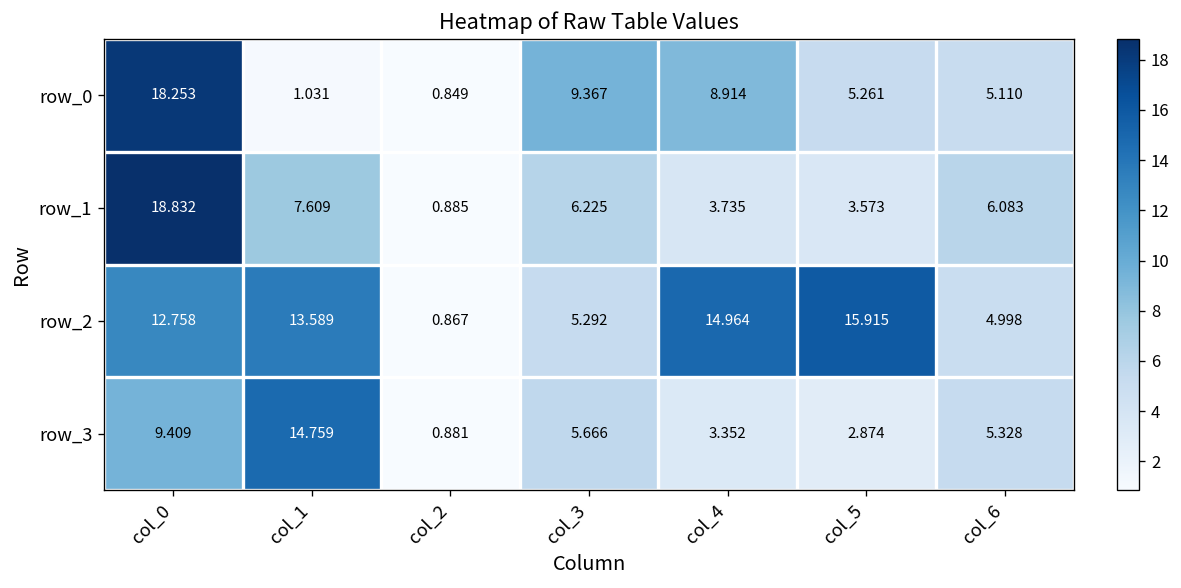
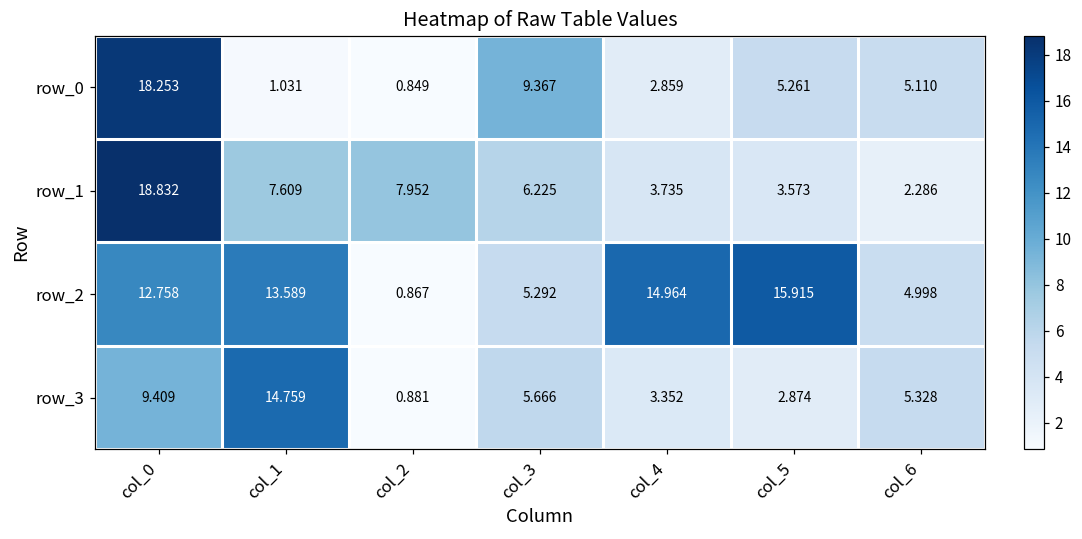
row_0, col_4: 8.914 -> 2.859
row_1, col_2: 0.885 -> 7.952
row_1, col_6: 6.083 -> 2.286
